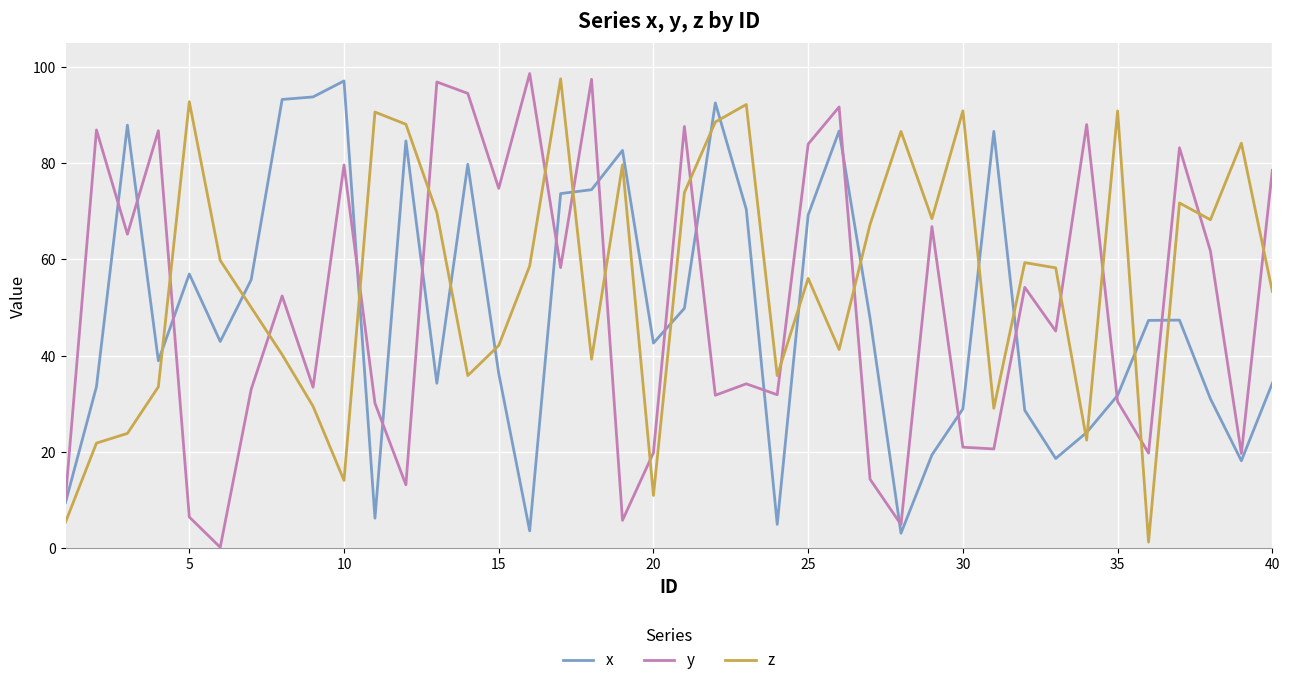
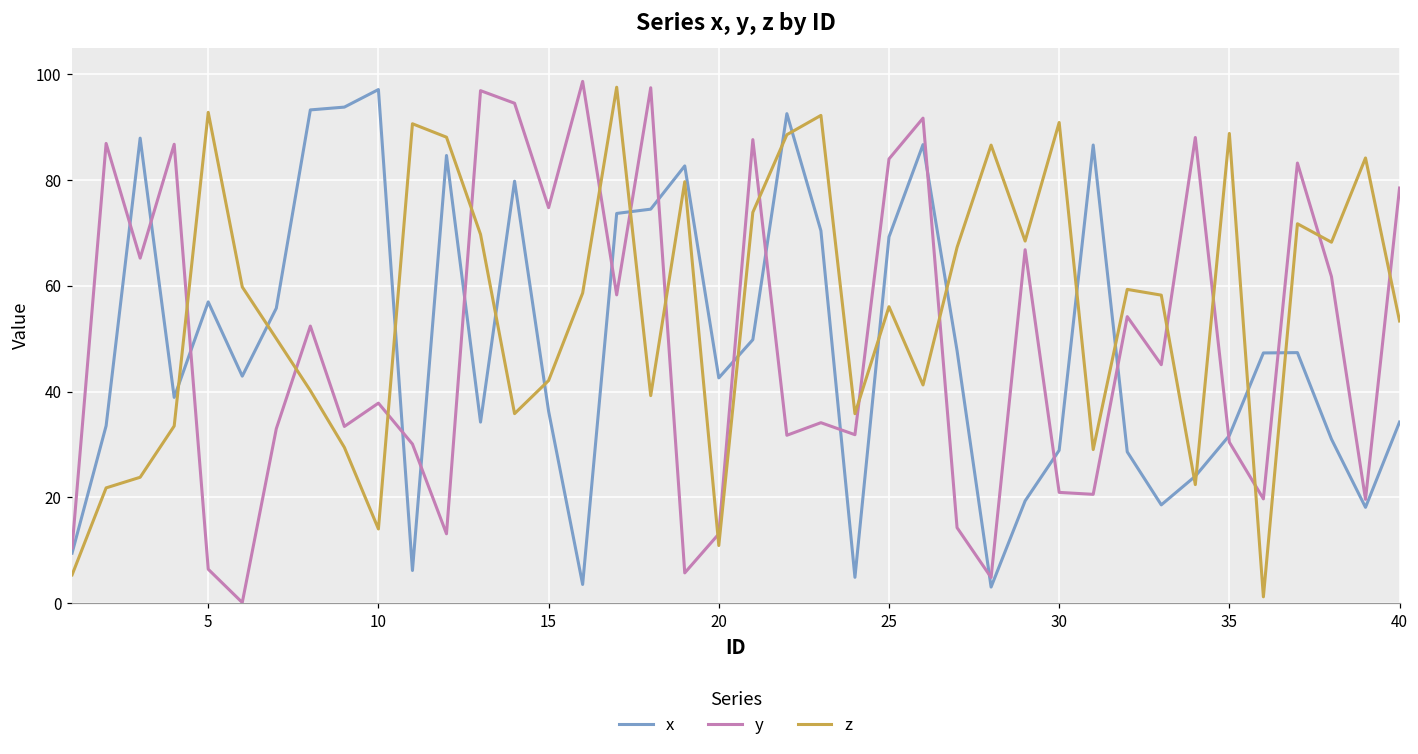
y, 10: 80 -> 38
y, 20: 20 -> 13
z, 35: 91 -> 89
